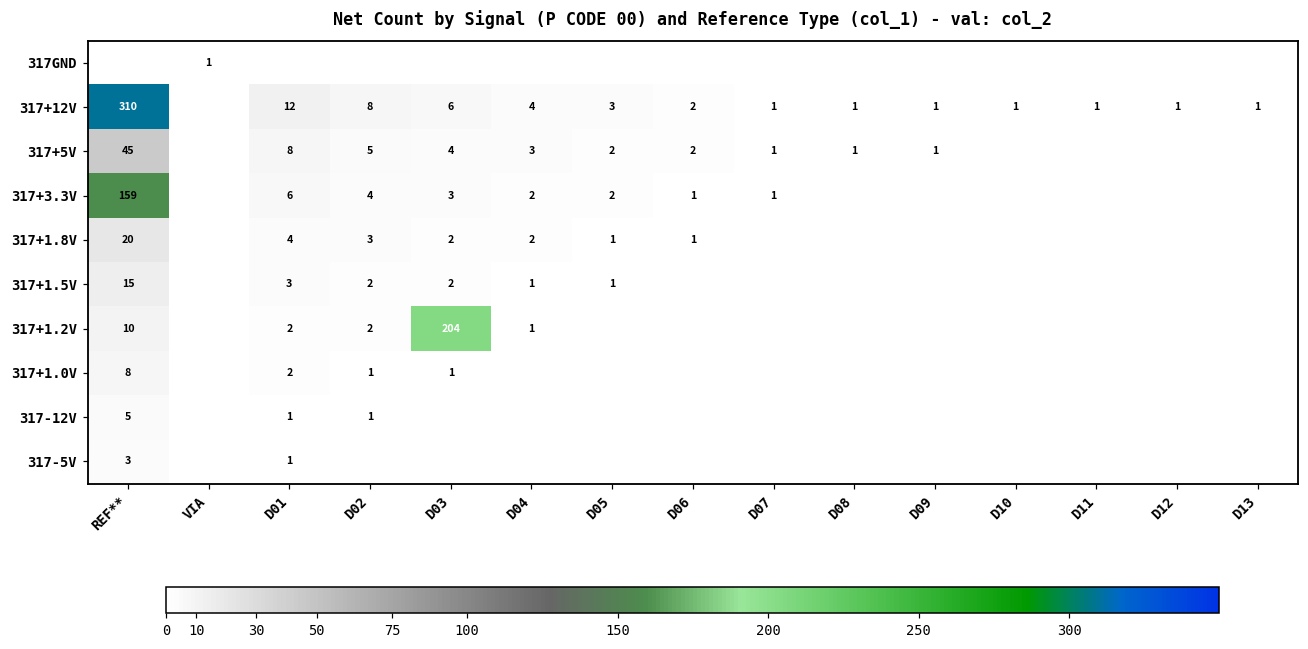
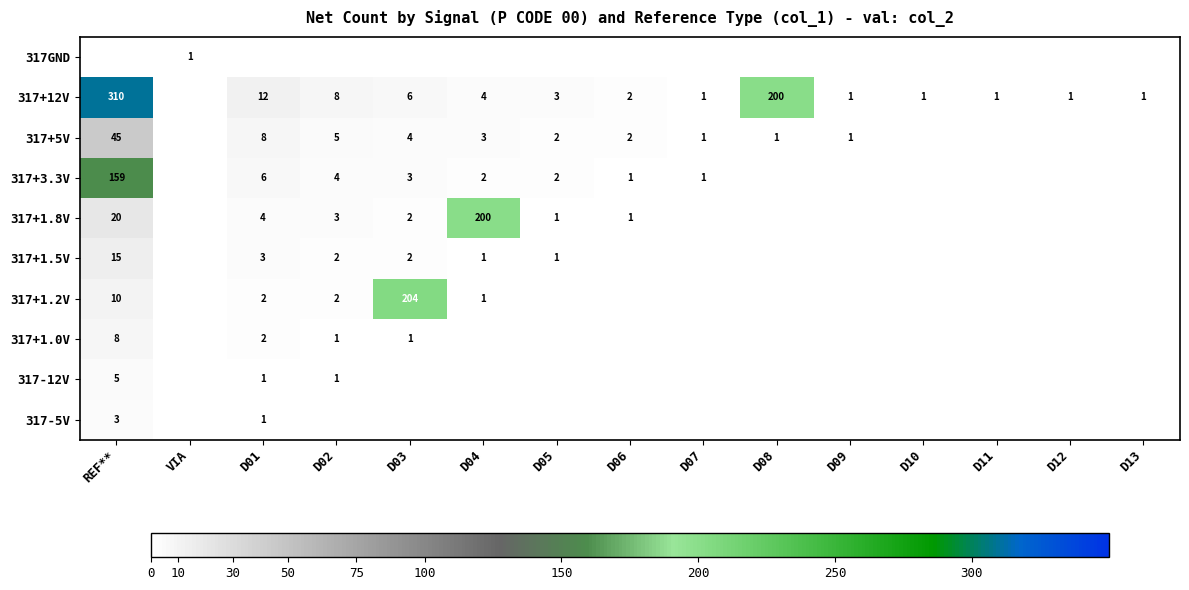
317+12V, D08: 1 -> 200
317+1.8V, D04: 2 -> 200
